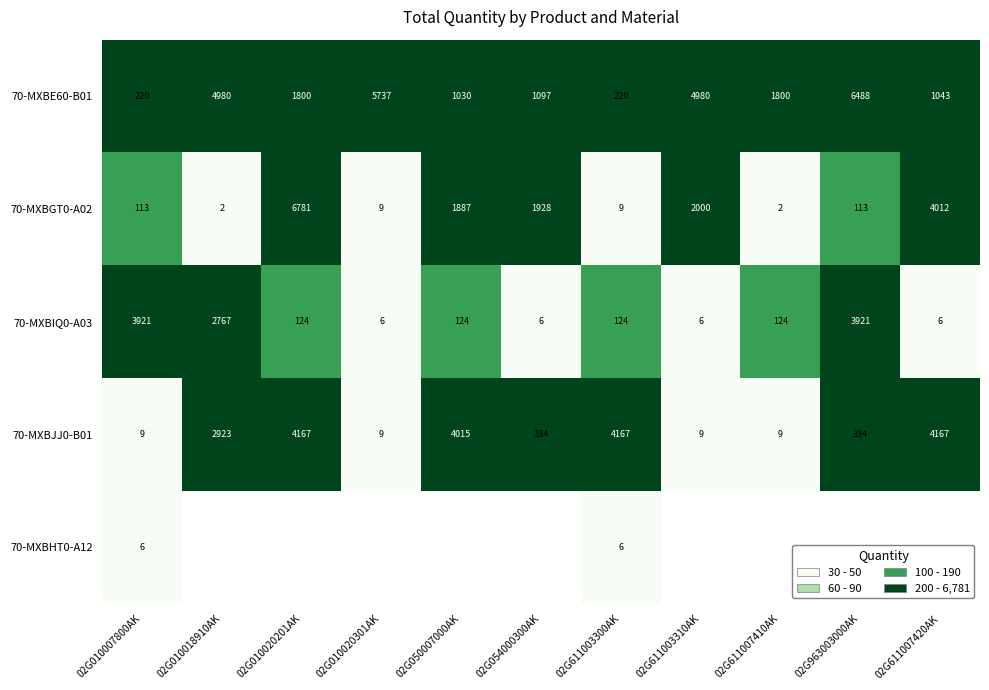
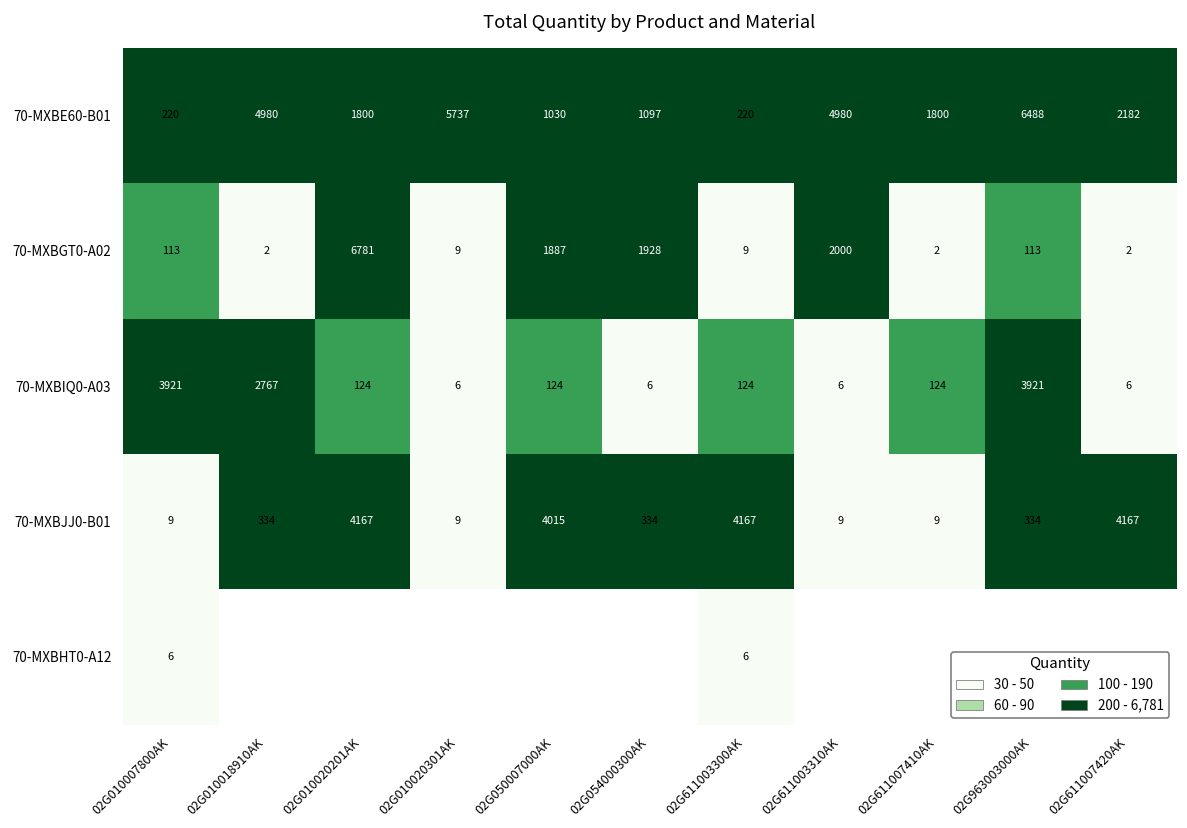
70-MXBE60-B01, 02G611007420AK: 1043 -> 2182
70-MXBGT0-A02, 02G611007420AK: 4012 -> 2
70-MXBJJ0-B01, 02G010018910AK: 2923 -> 334
